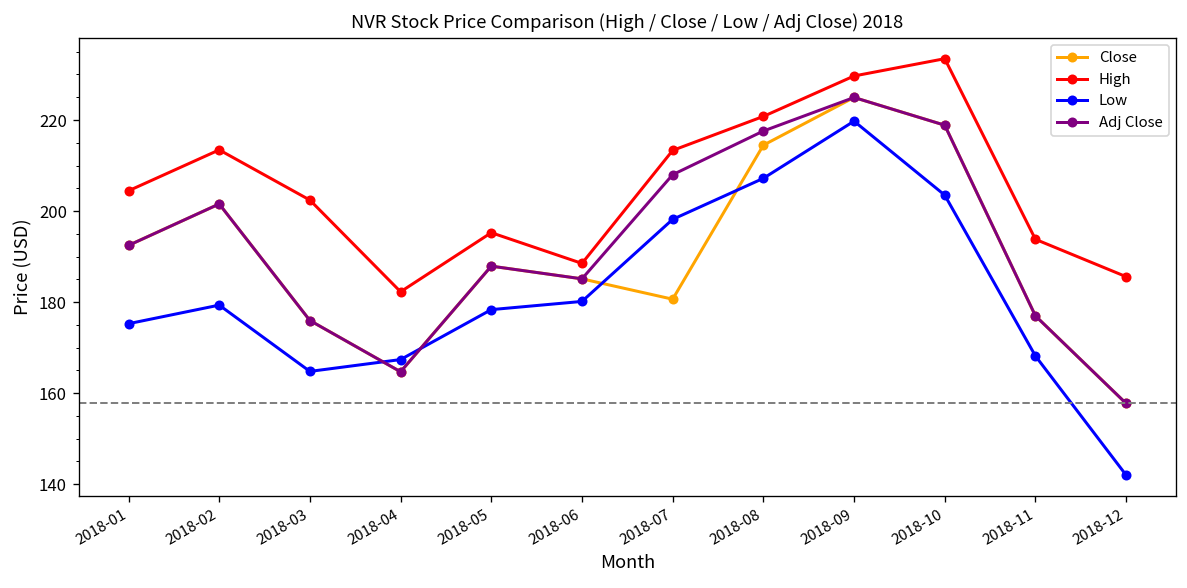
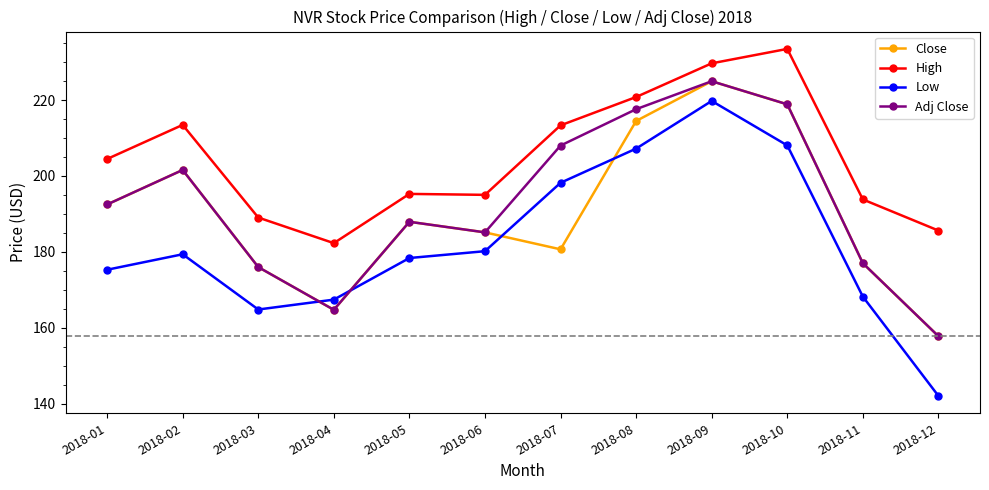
High, 2018-03: 202 -> 189
High, 2018-06: 189 -> 195
Low, 2018-10: 204 -> 208
